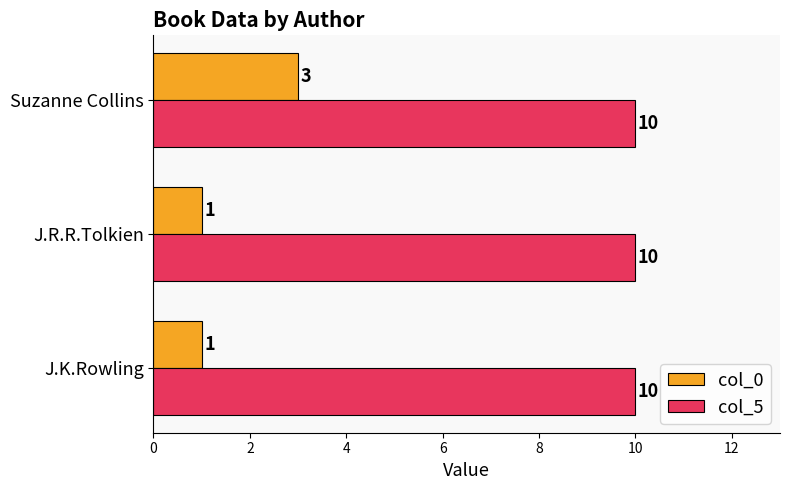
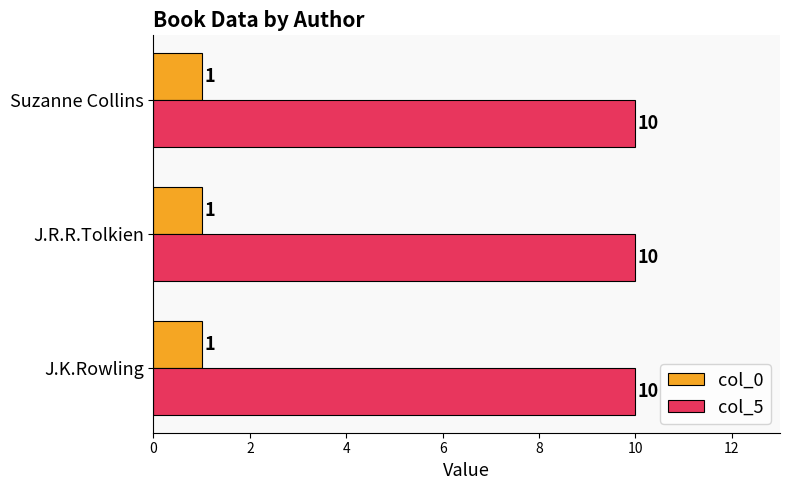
col_0, Suzanne Collins: 3 -> 1
